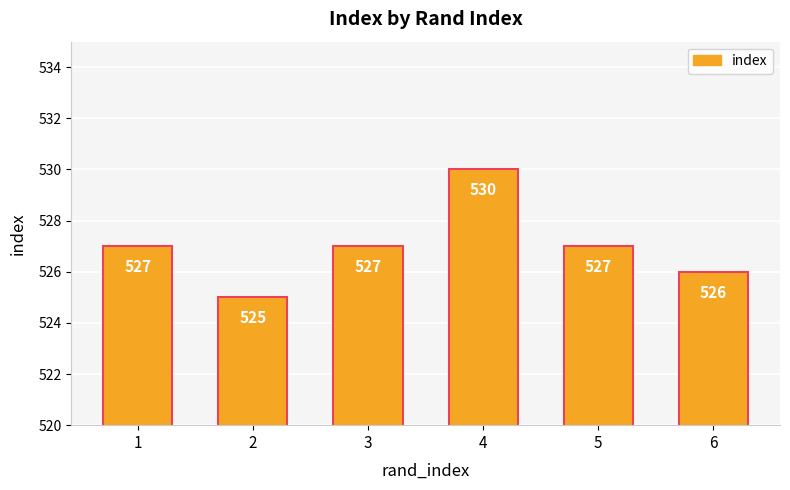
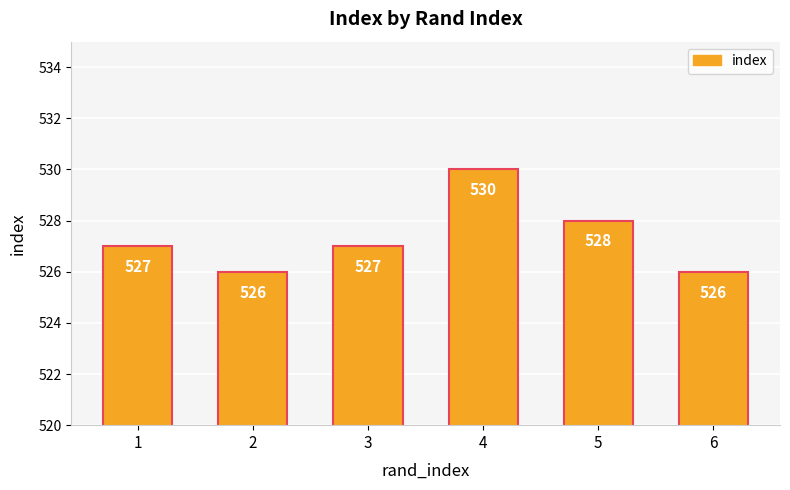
2: 525 -> 526
5: 527 -> 528
